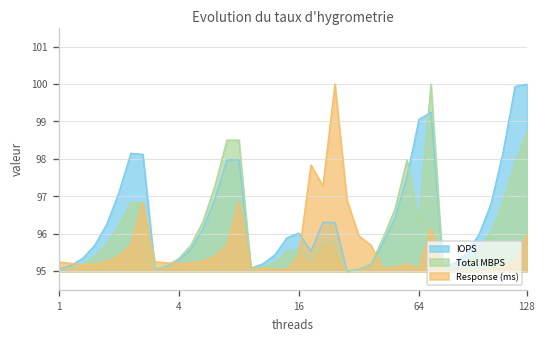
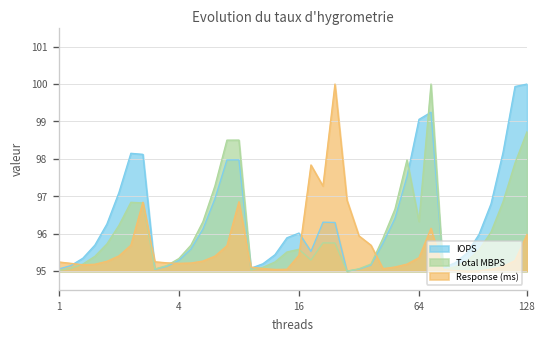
Response (ms), 64: 95.1 -> 95.4
